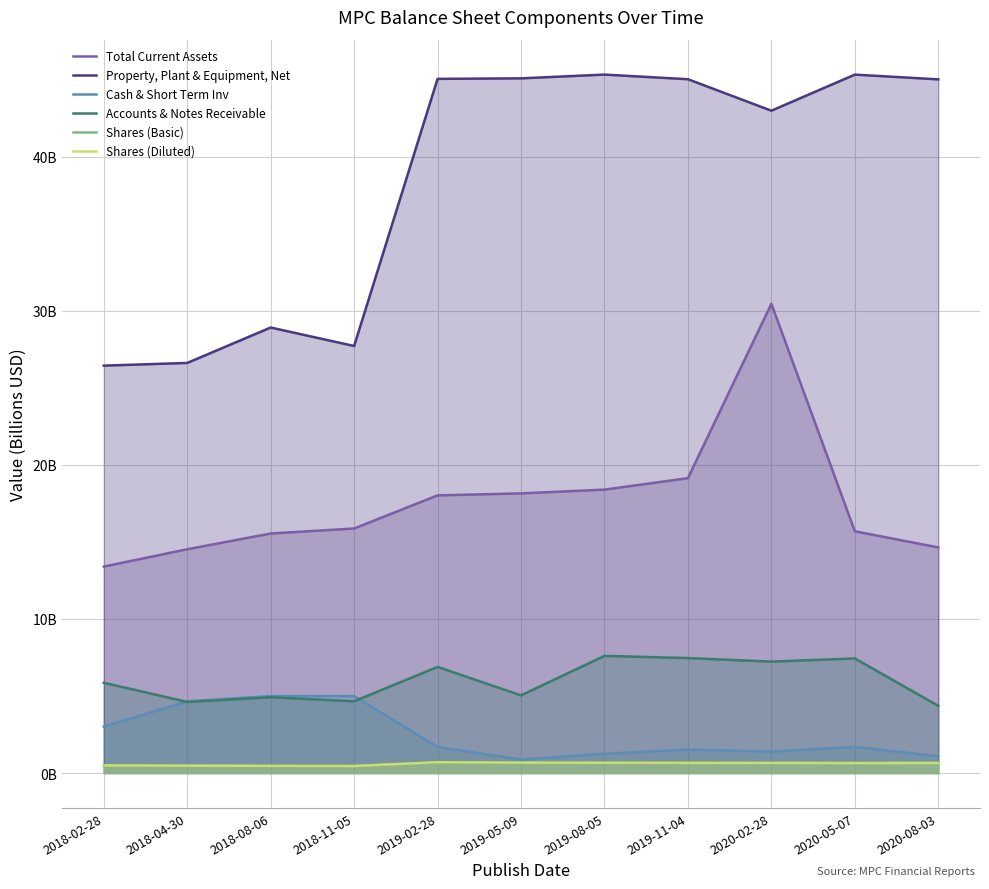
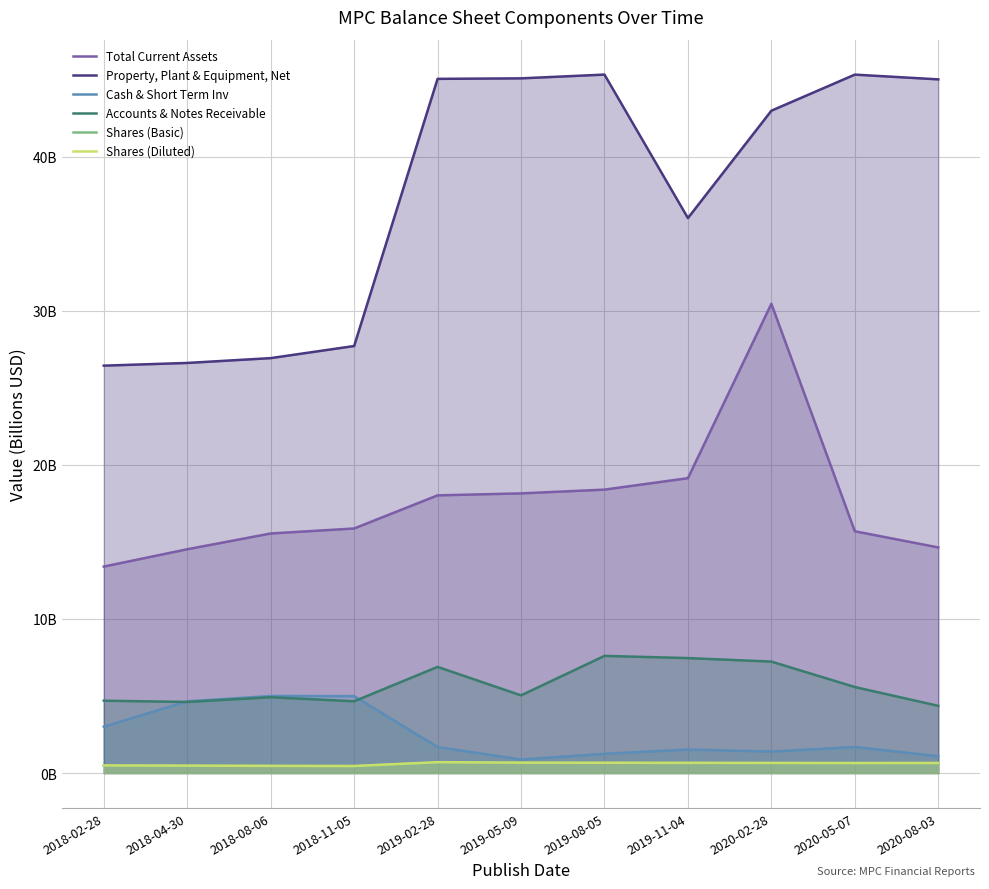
Accounts & Notes Receivable, 2018-02-28: 5900000000 -> 4700000000
Property, Plant & Equipment, Net, 2018-08-06: 28900000000 -> 26900000000
Property, Plant & Equipment, Net, 2019-11-04: 45000000000 -> 36000000000
Accounts & Notes Receivable, 2020-05-07: 7400000000 -> 5600000000
